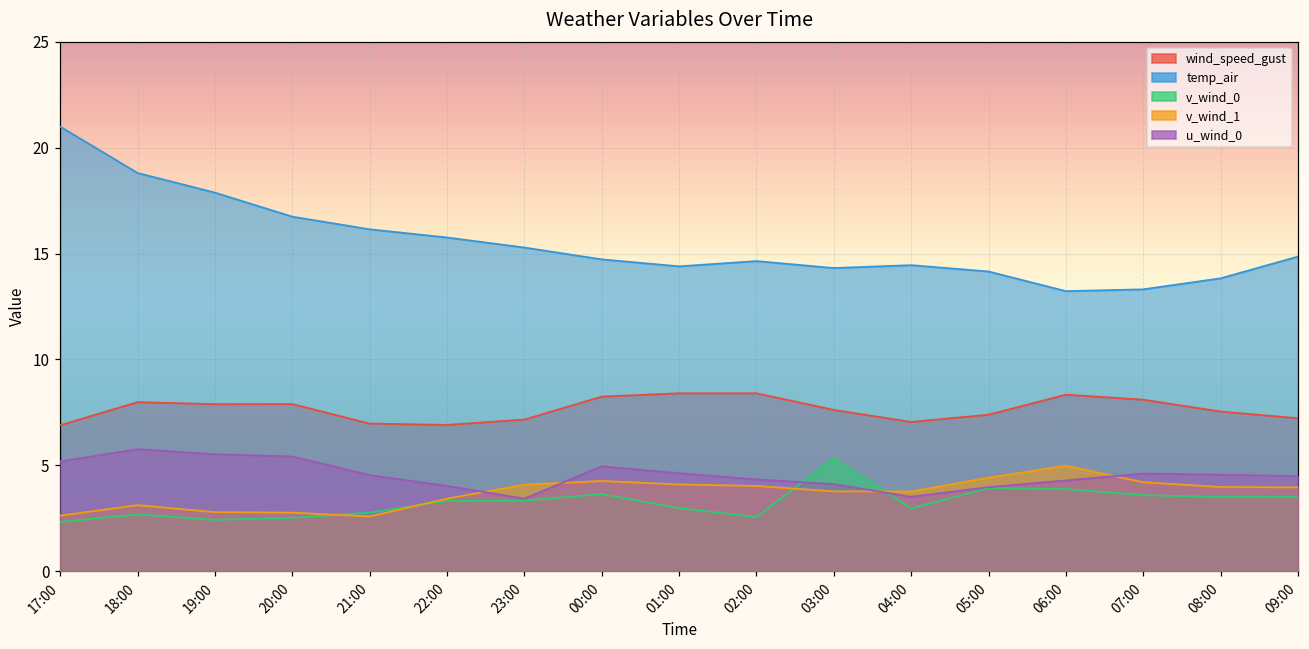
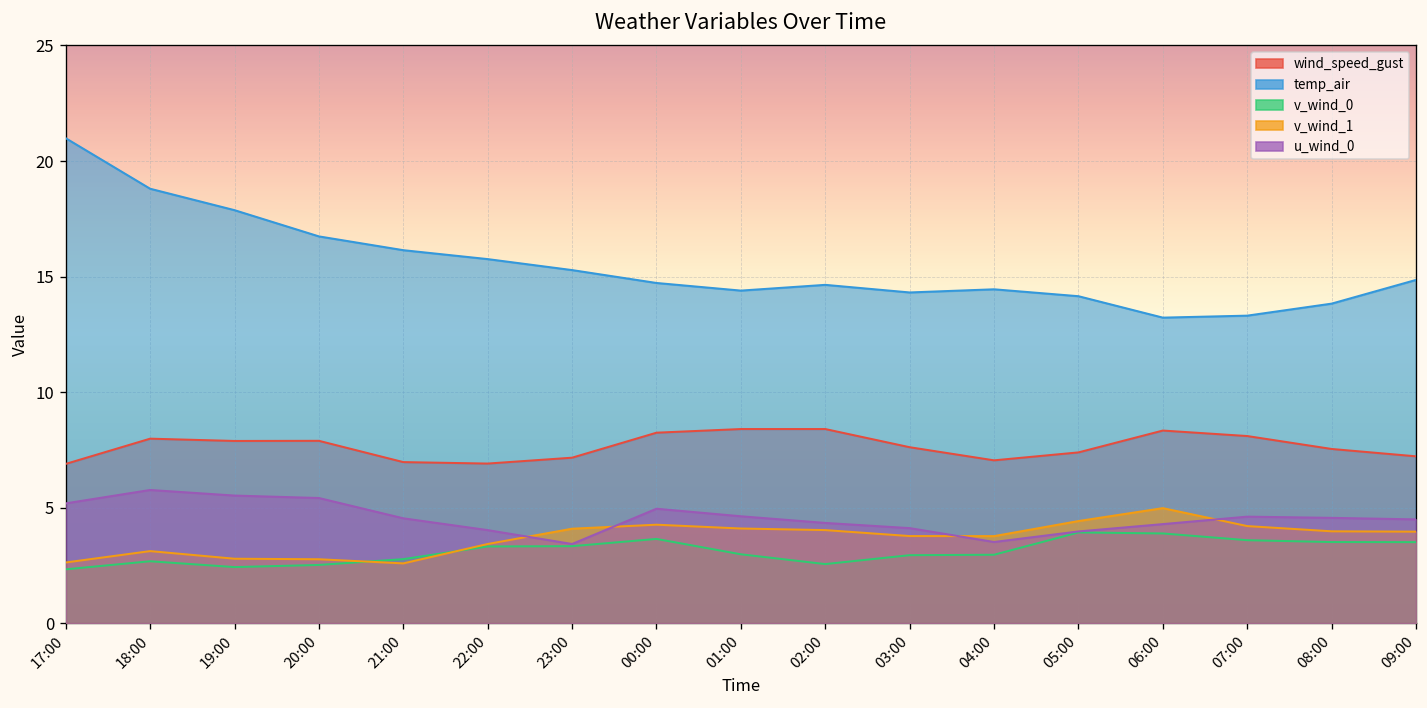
v_wind_0, 03:00: 5.3 -> 2.9
